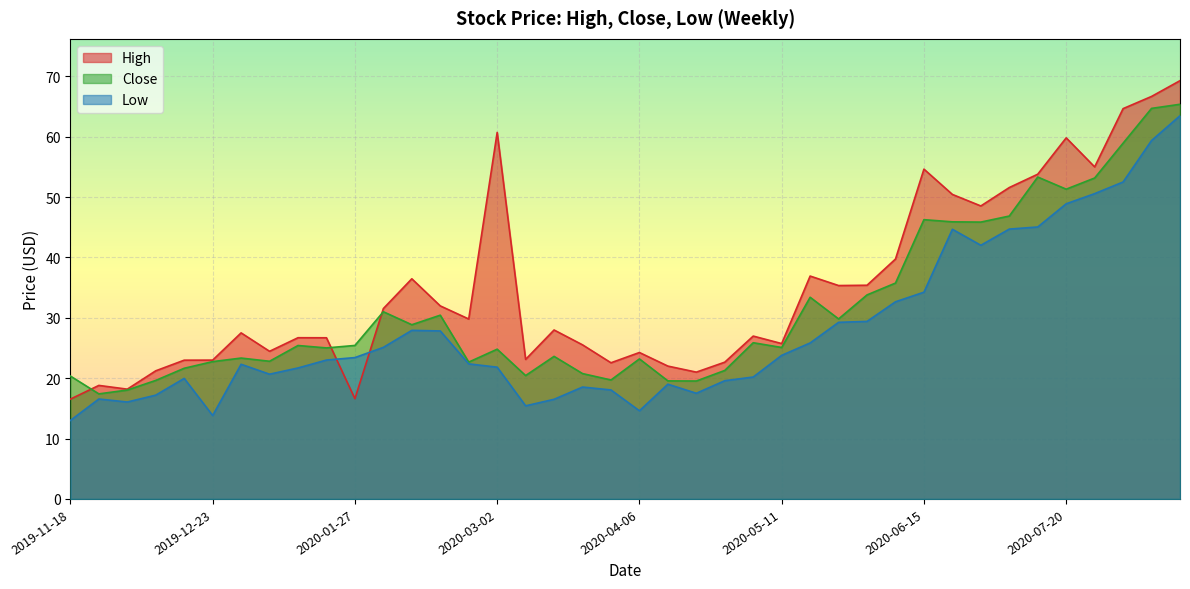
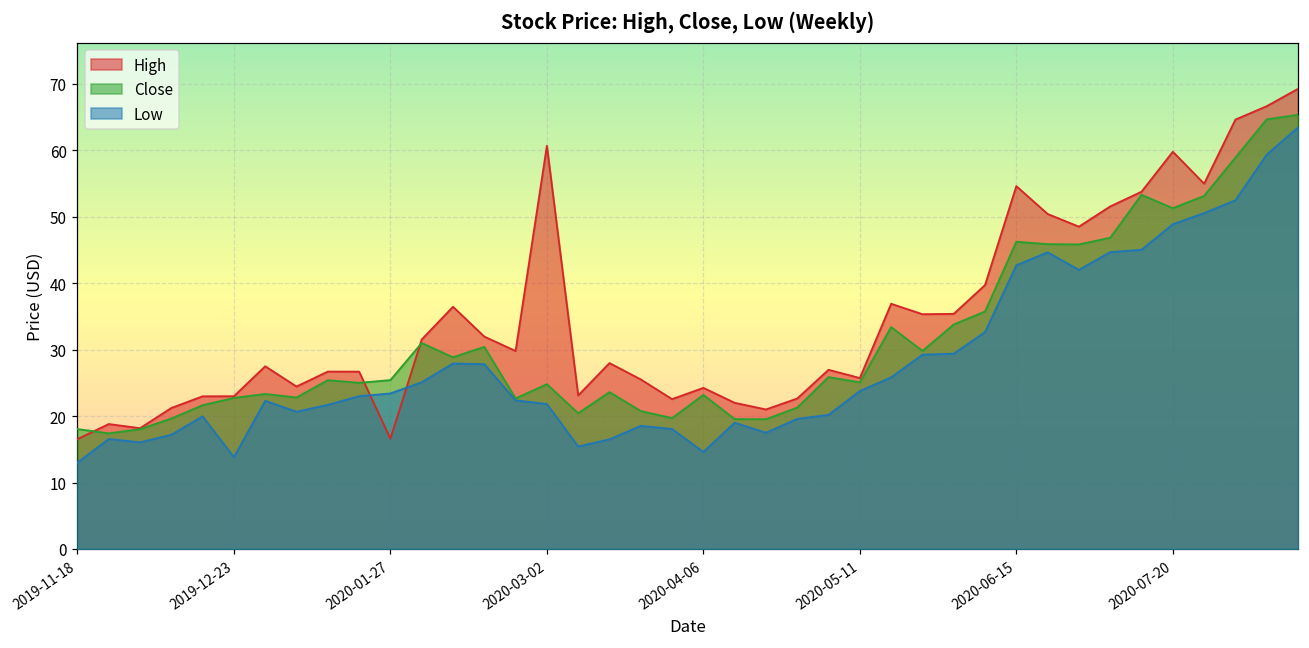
Close, 2019-11-18: 20 -> 18
Low, 2020-06-15: 34 -> 43
